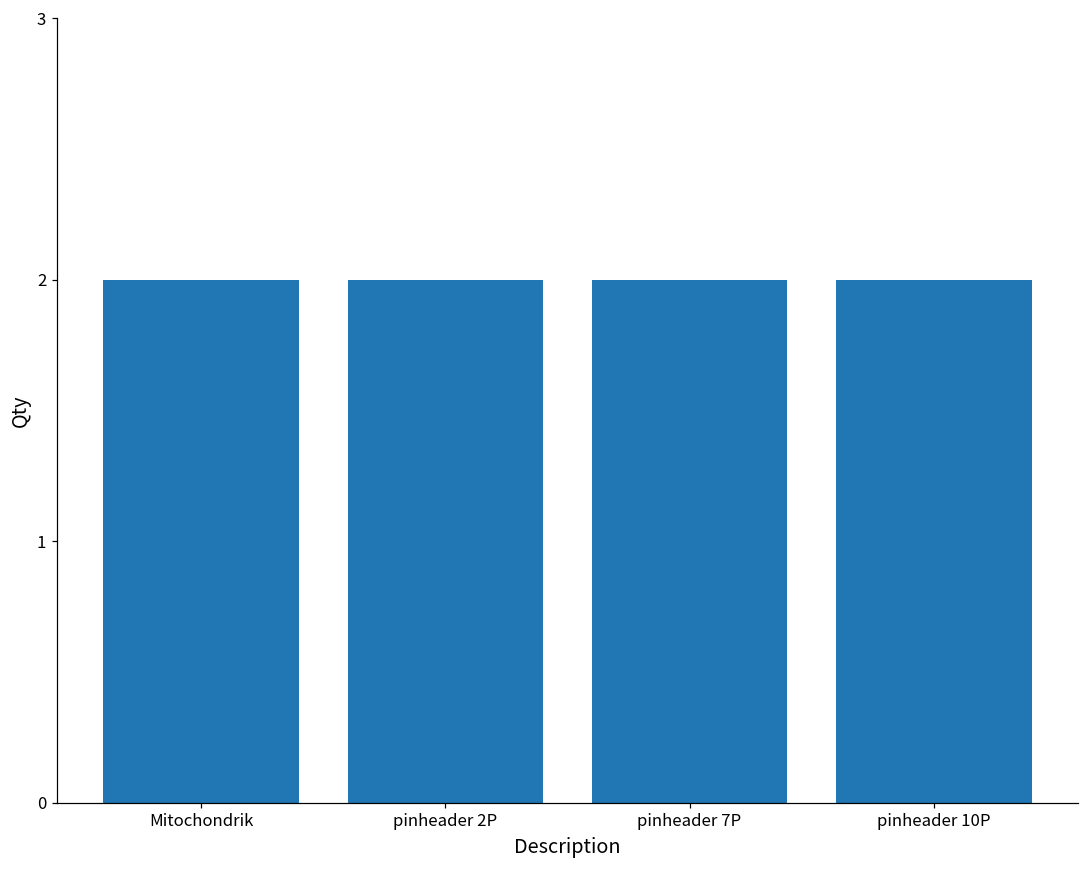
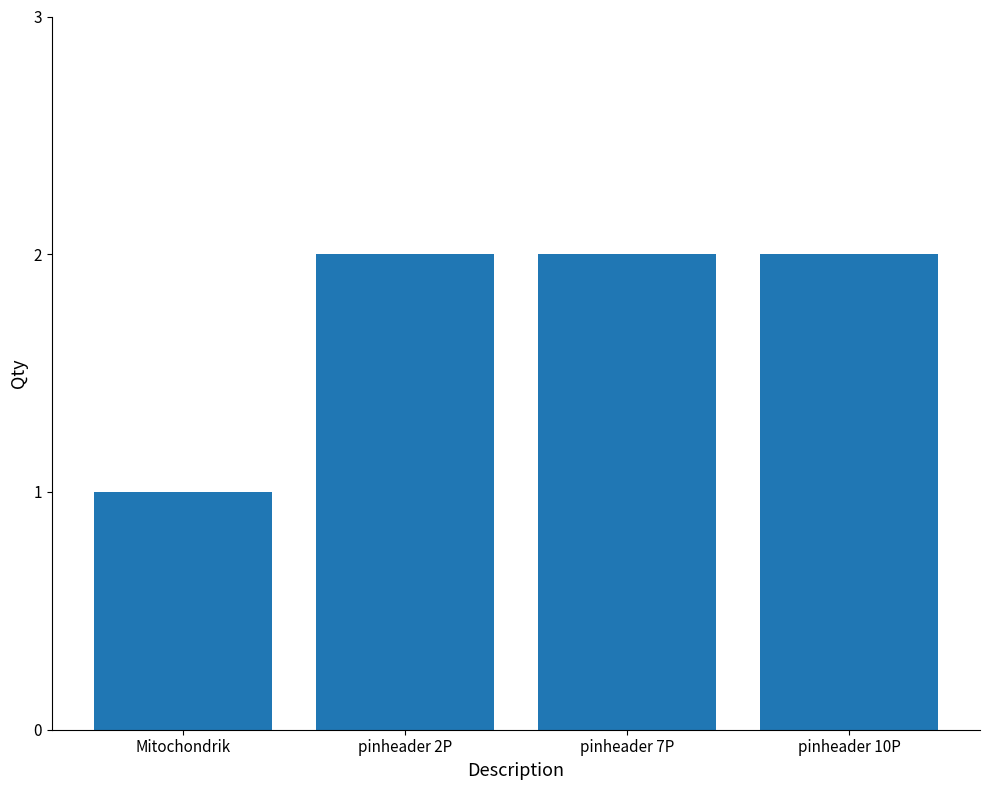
Mitochondrik: 2 -> 1
